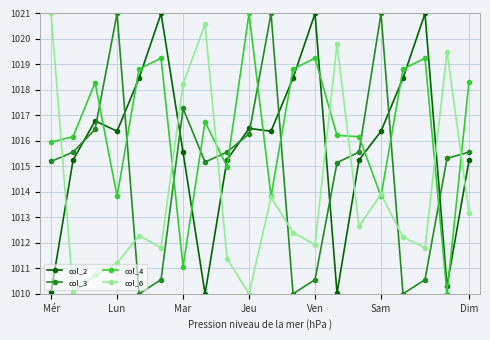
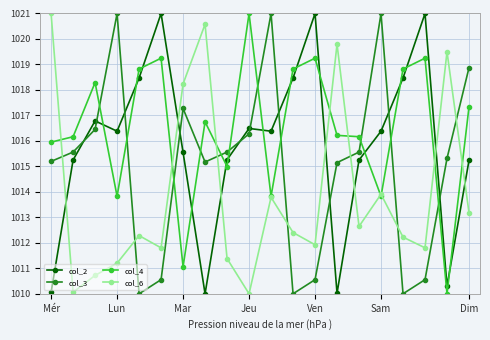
col_3, Dim: 1015.6 -> 1018.9
col_4, Dim: 1018.3 -> 1017.3
